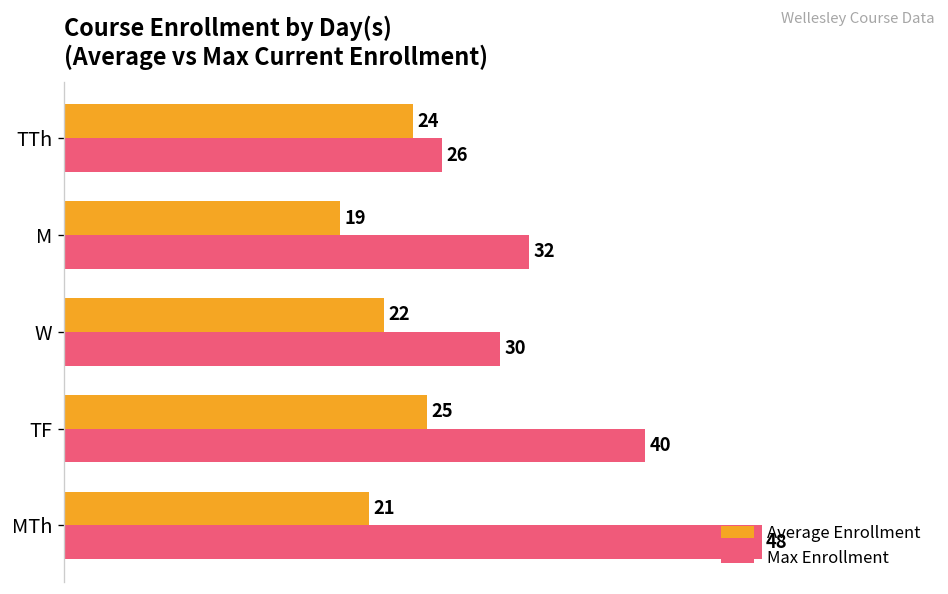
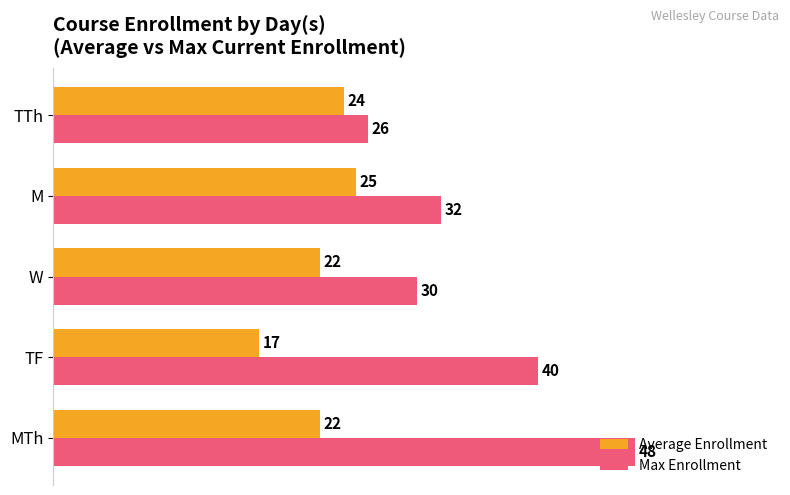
Average Enrollment, M: 19 -> 25
Average Enrollment, TF: 25 -> 17
Average Enrollment, MTh: 21 -> 22
